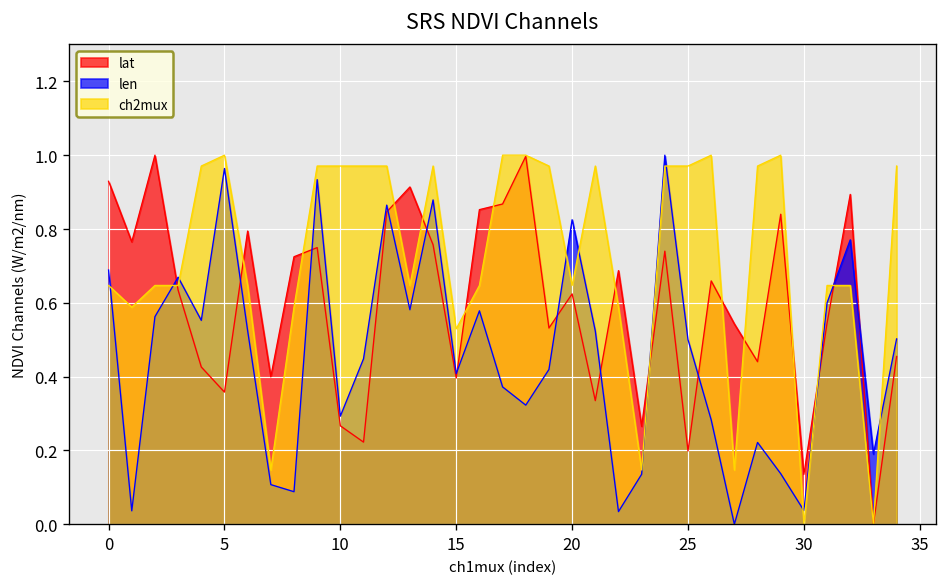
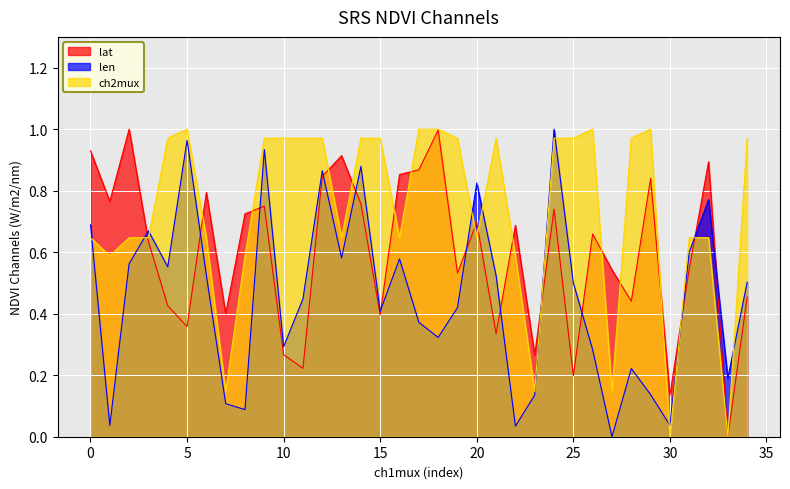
ch2mux, 15: 0.53 -> 0.97
lat, 20: 0.62 -> 0.70
